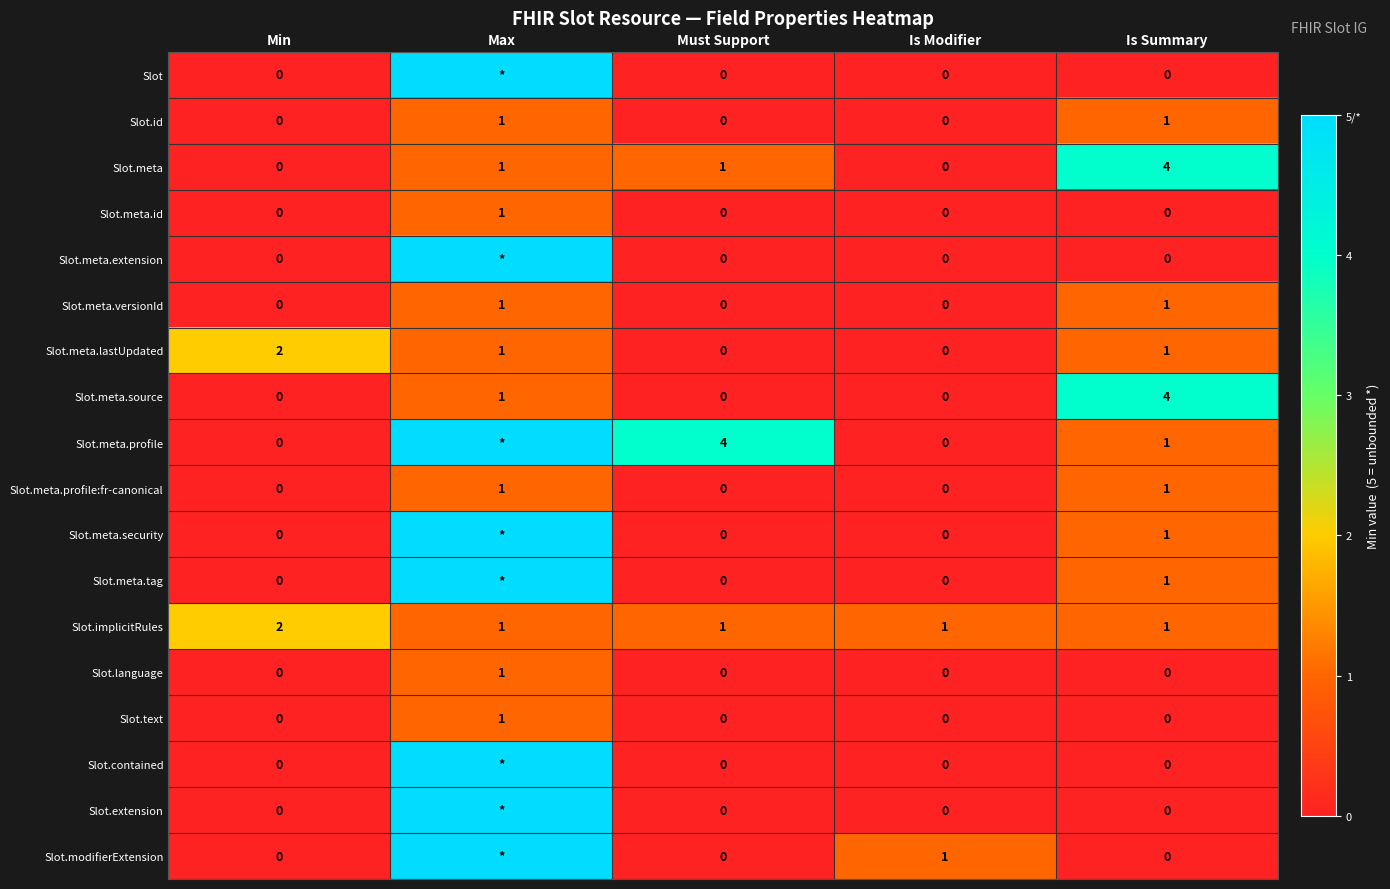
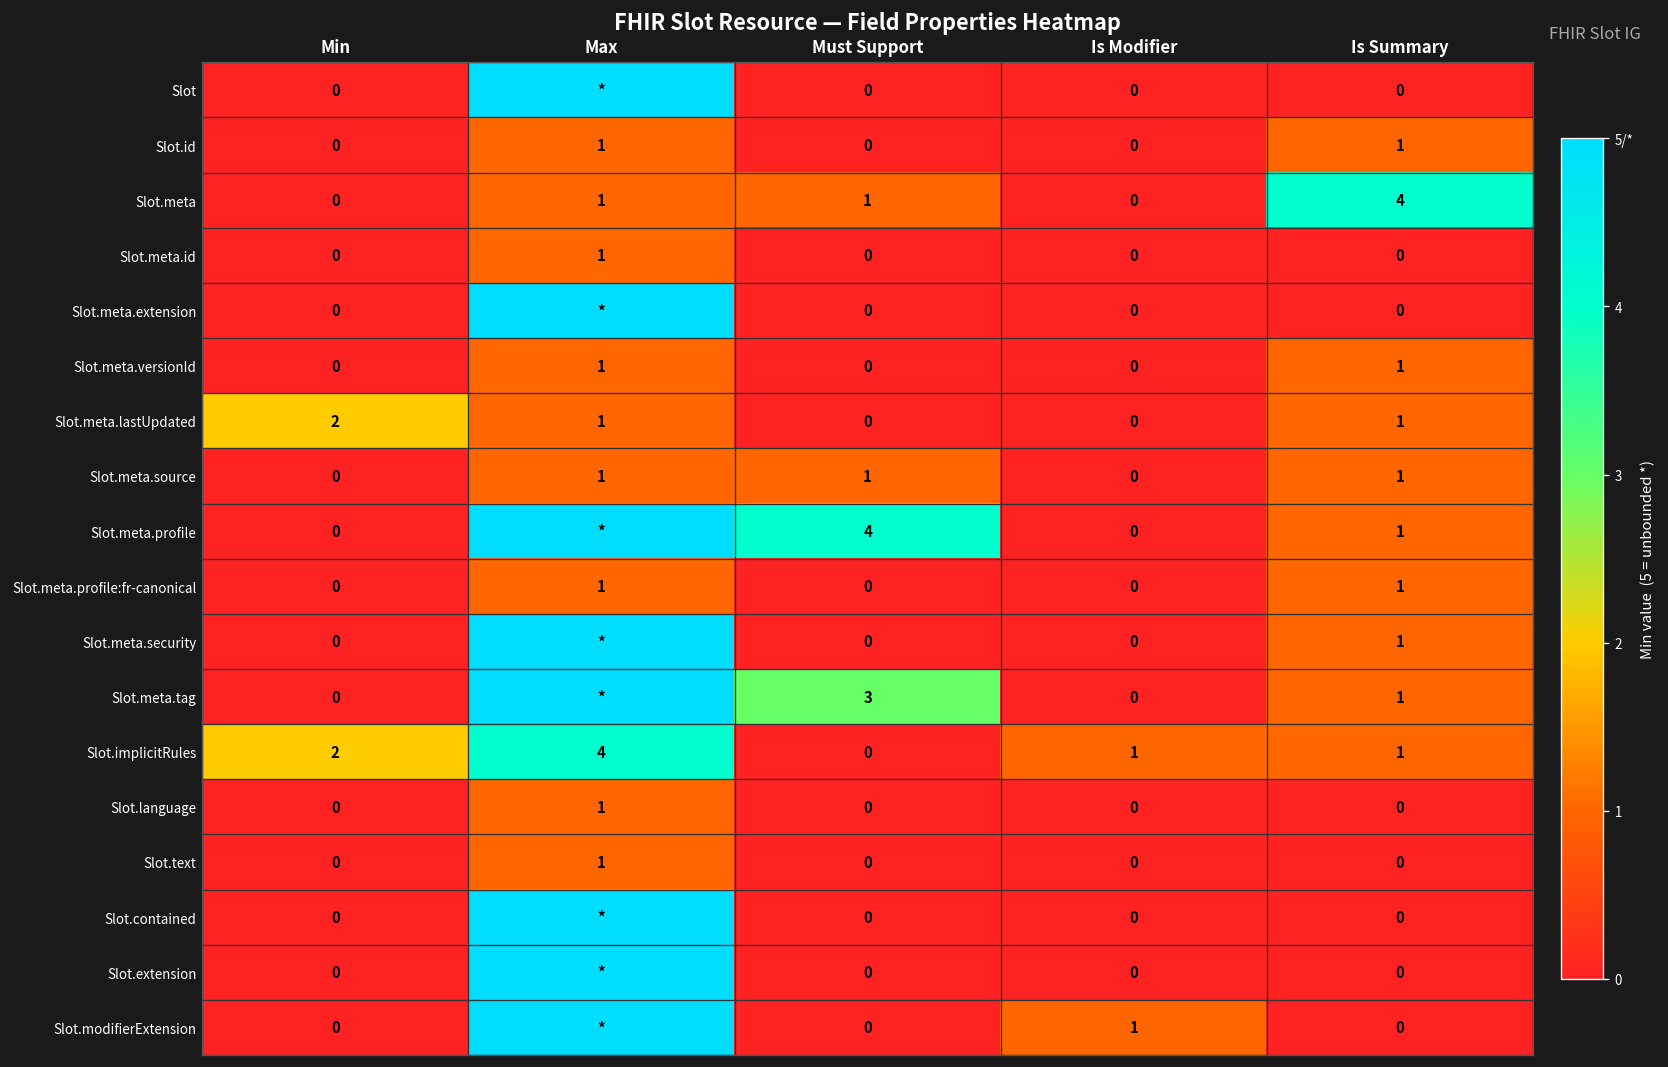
Slot.meta.source, Must Support: 0 -> 1
Slot.meta.source, Is Summary: 4 -> 1
Slot.meta.tag, Must Support: 0 -> 3
Slot.implicitRules, Max: 1 -> 4
Slot.implicitRules, Must Support: 1 -> 0
